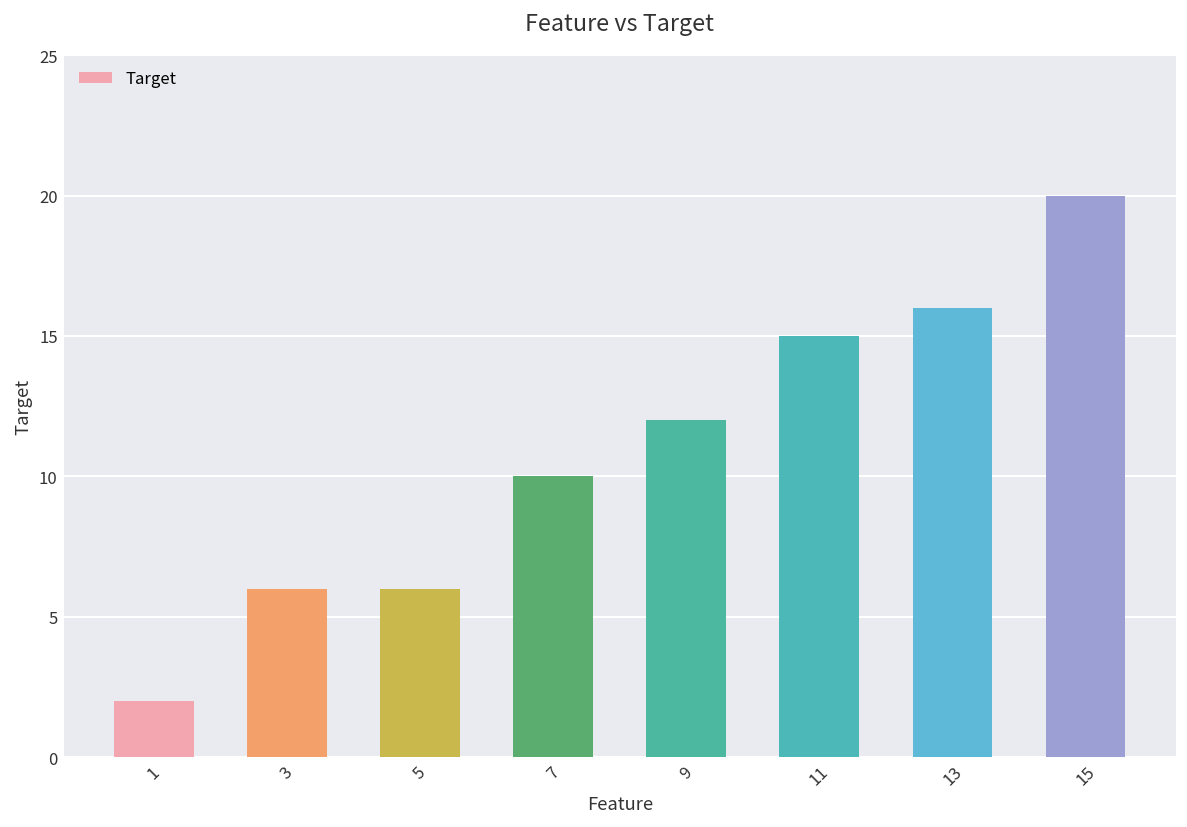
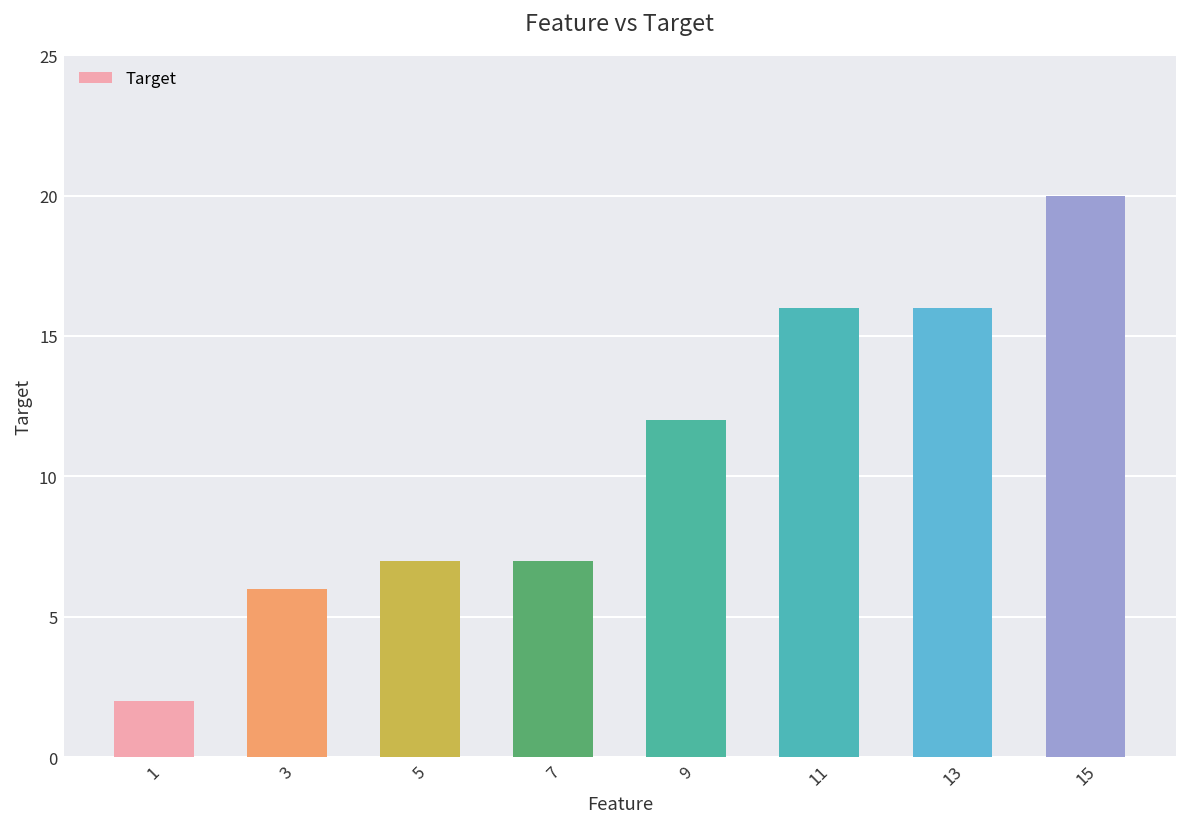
5: 6 -> 7
7: 10 -> 7
11: 15 -> 16
